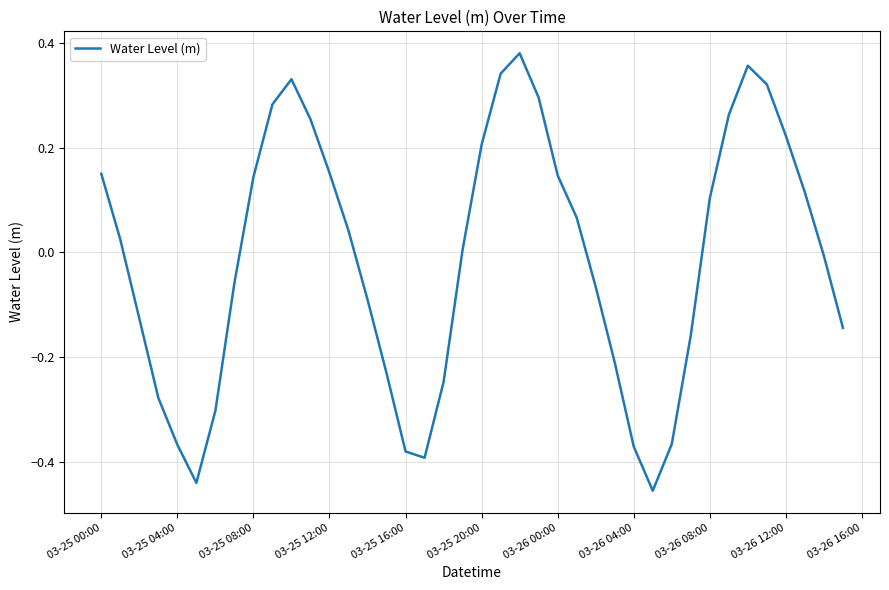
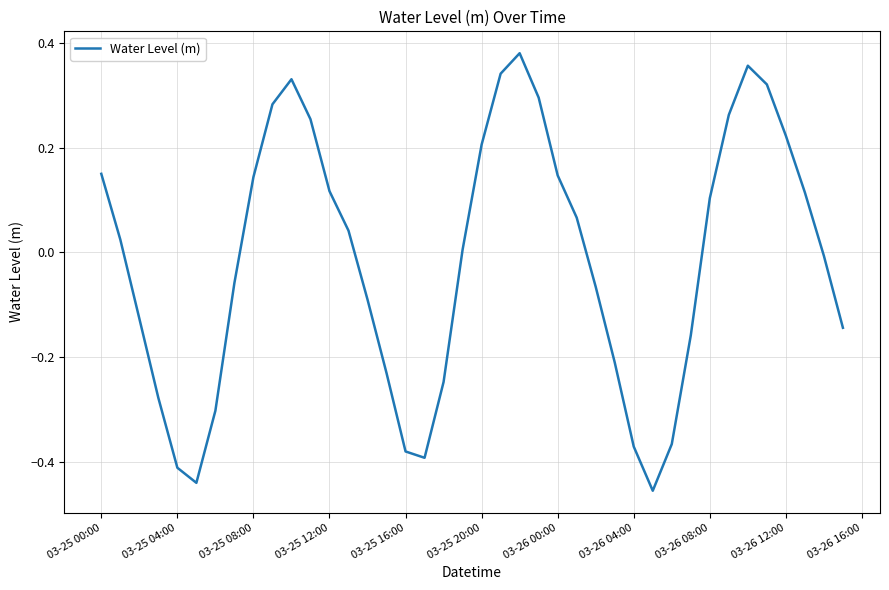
03-25 04:00: -0.37 -> -0.41
03-25 12:00: 0.15 -> 0.12
